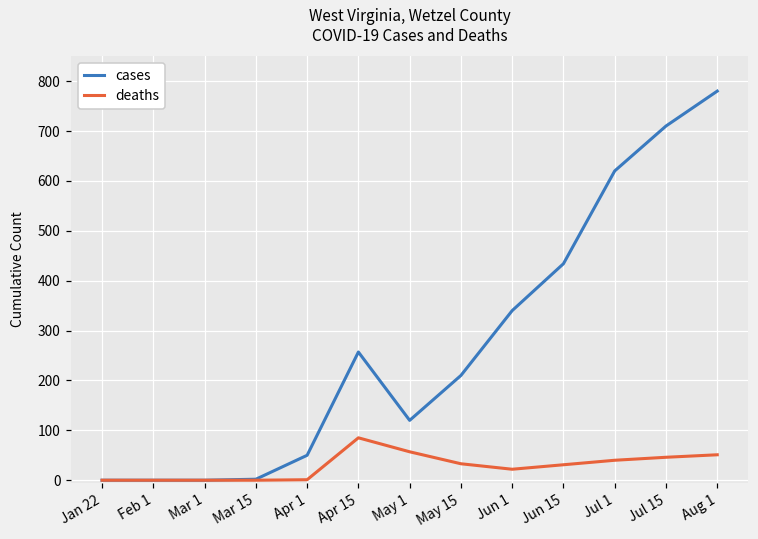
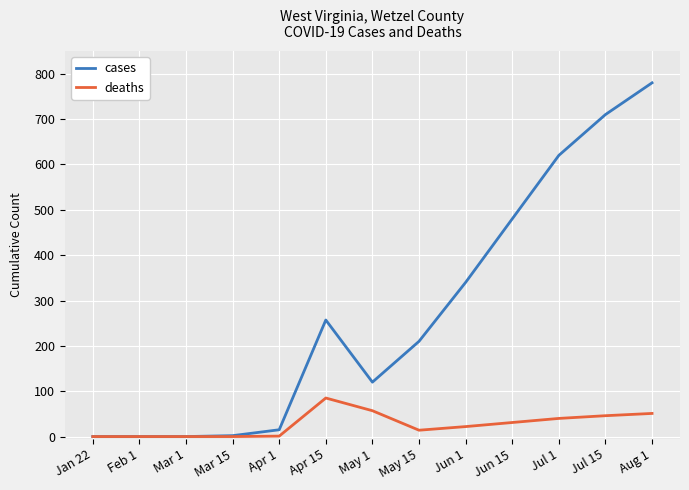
cases, Apr 1: 50 -> 20
deaths, May 15: 30 -> 10
cases, Jun 15: 430 -> 480
